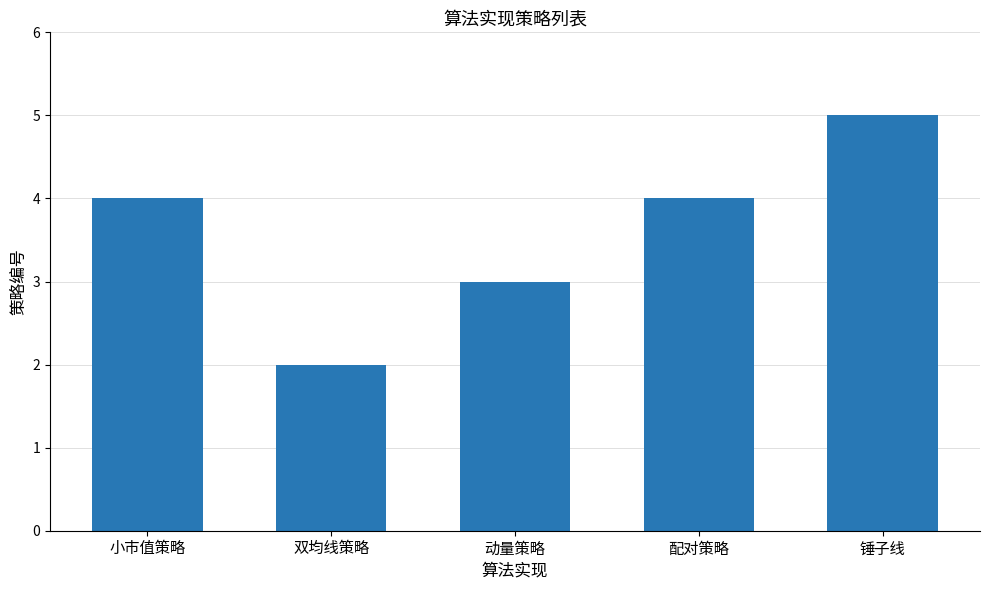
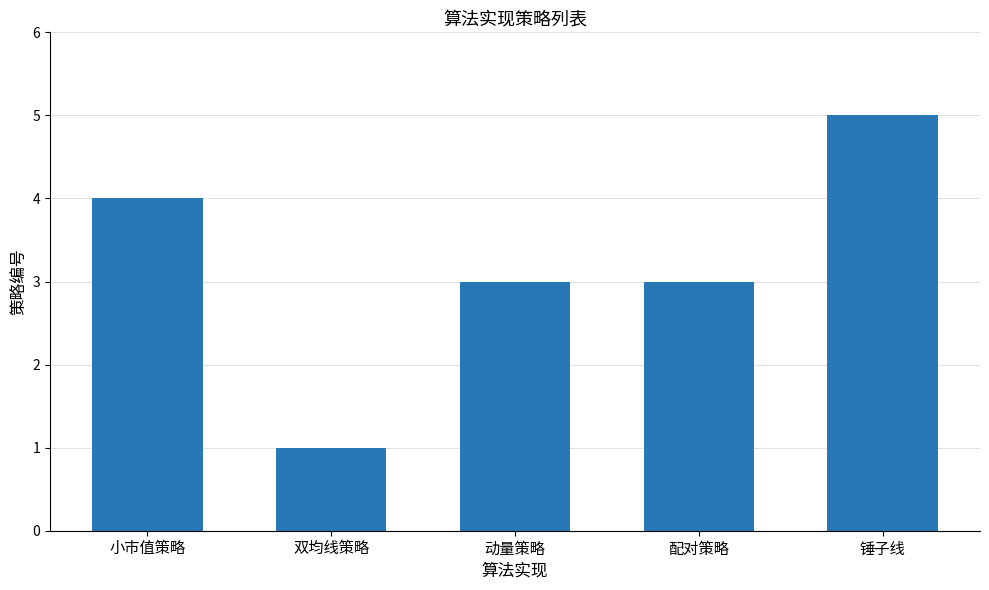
双均线策略: 2 -> 1
配对策略: 4 -> 3
